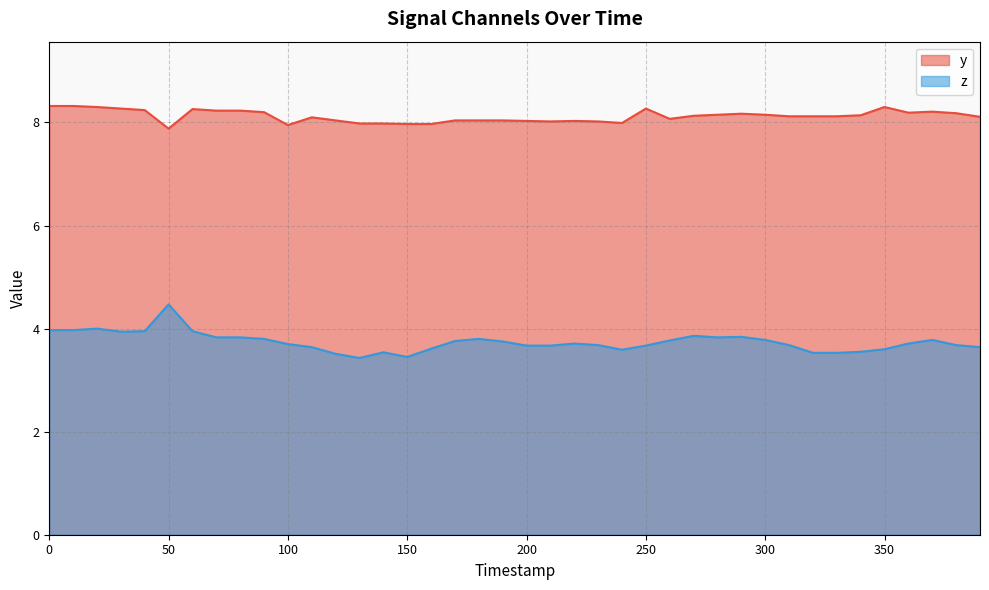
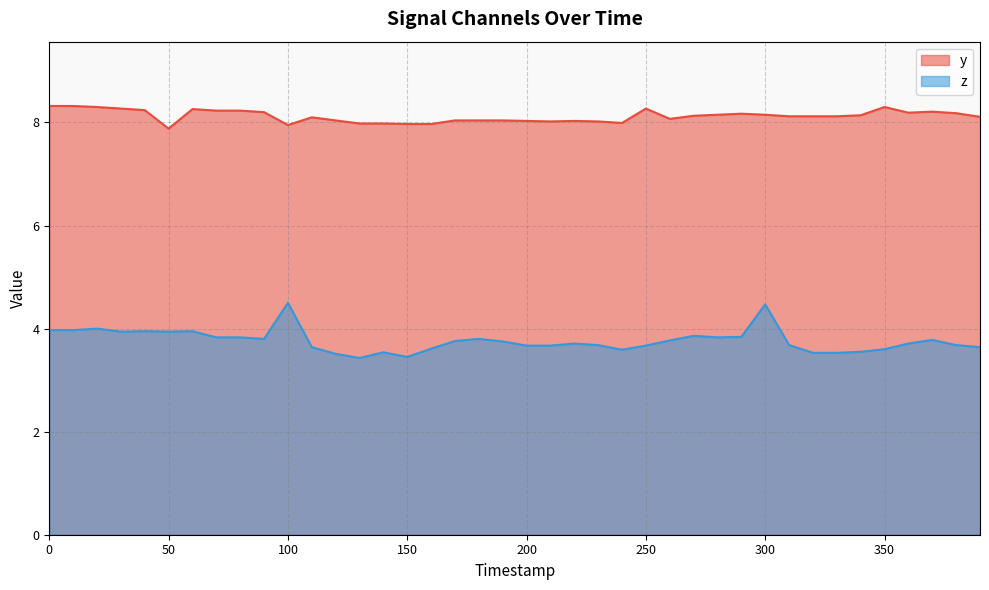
z, 50: 4.5 -> 3.9
z, 100: 3.7 -> 4.5
z, 300: 3.8 -> 4.5
